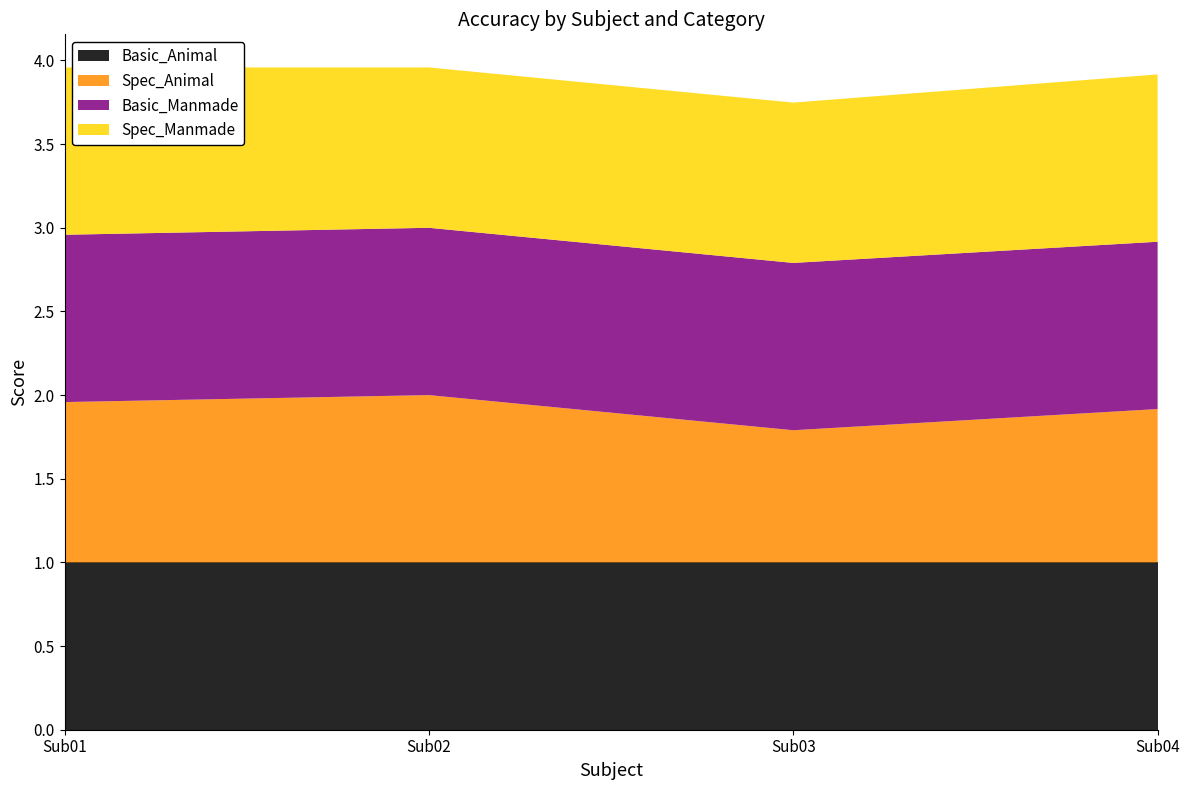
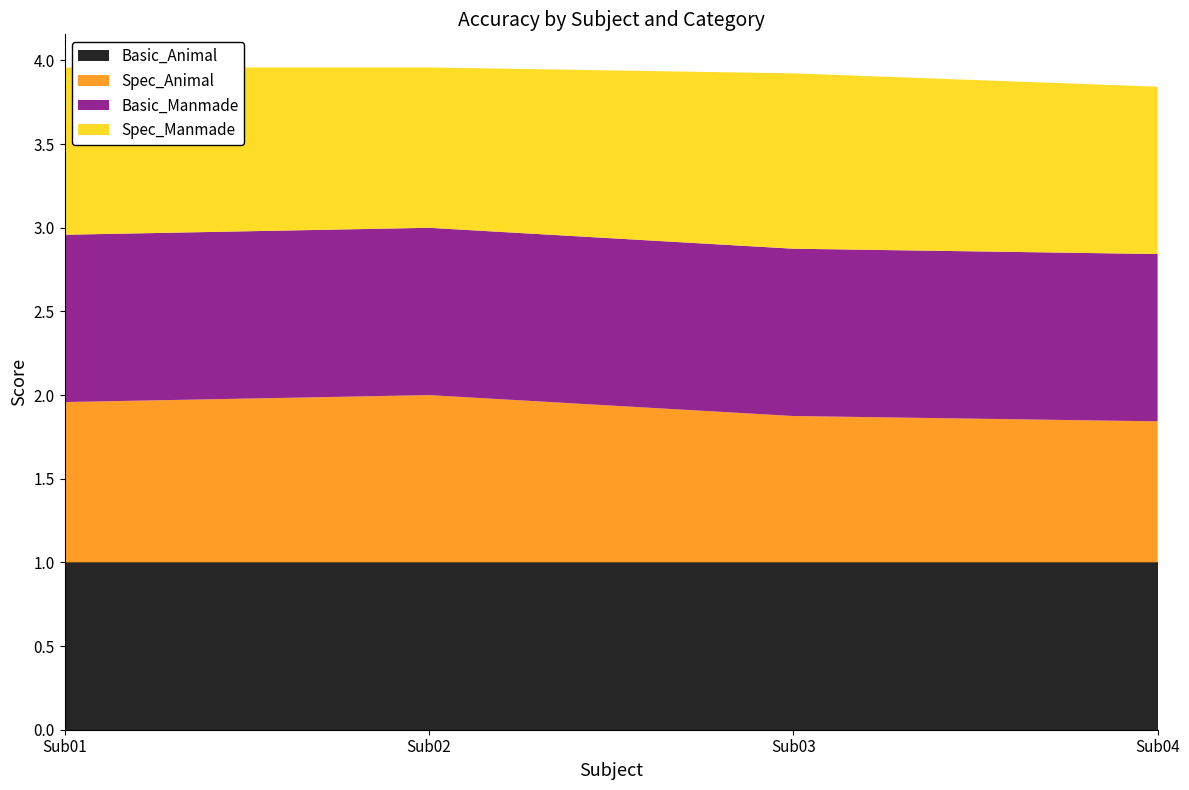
Spec_Animal, Sub03: 0.79 -> 0.88
Spec_Manmade, Sub03: 0.96 -> 1.05
Spec_Animal, Sub04: 0.92 -> 0.84
